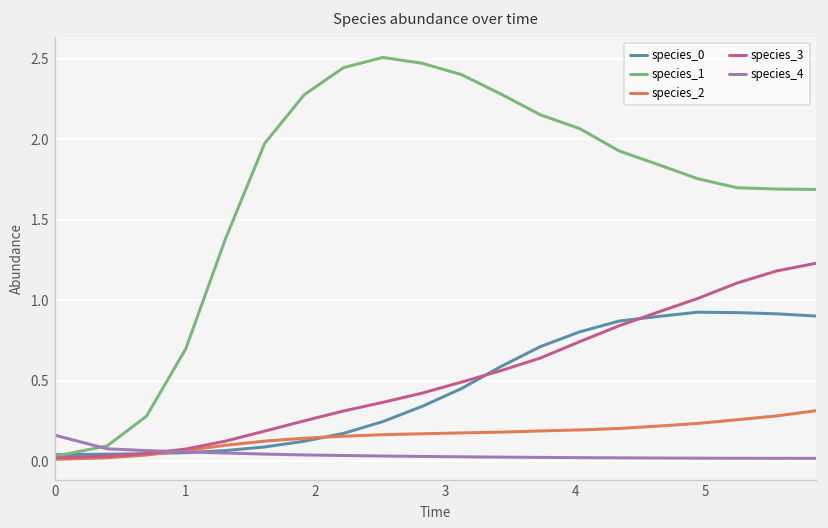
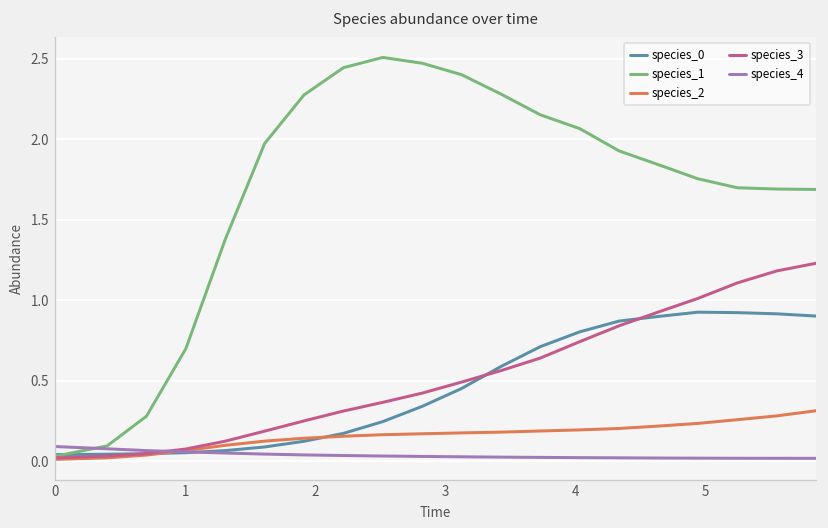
species_4, 0: 0.16 -> 0.09
